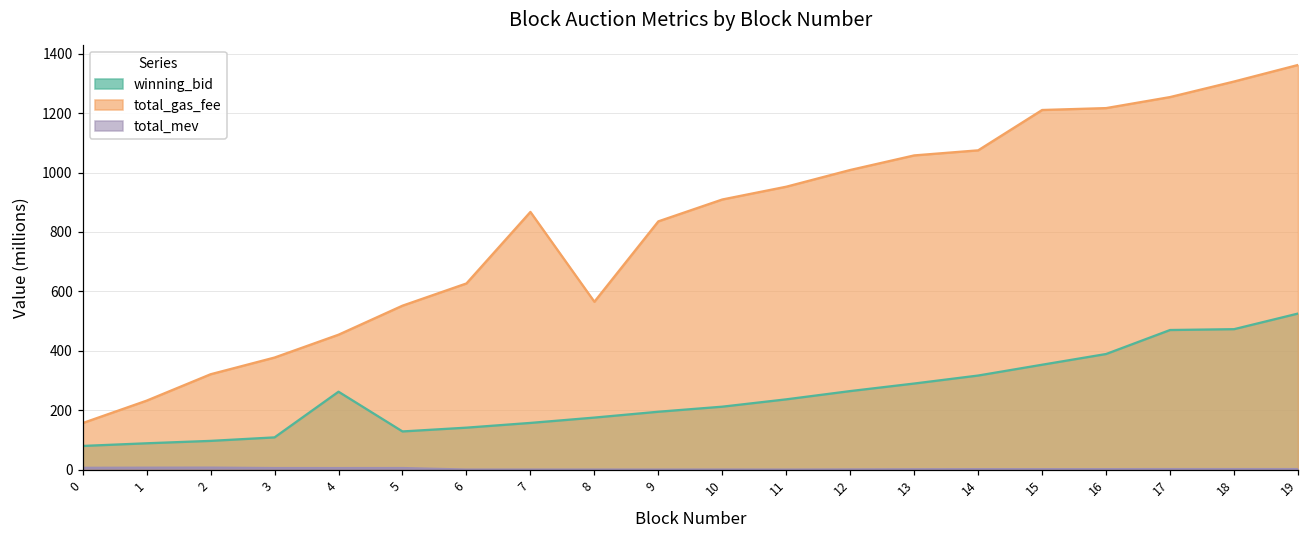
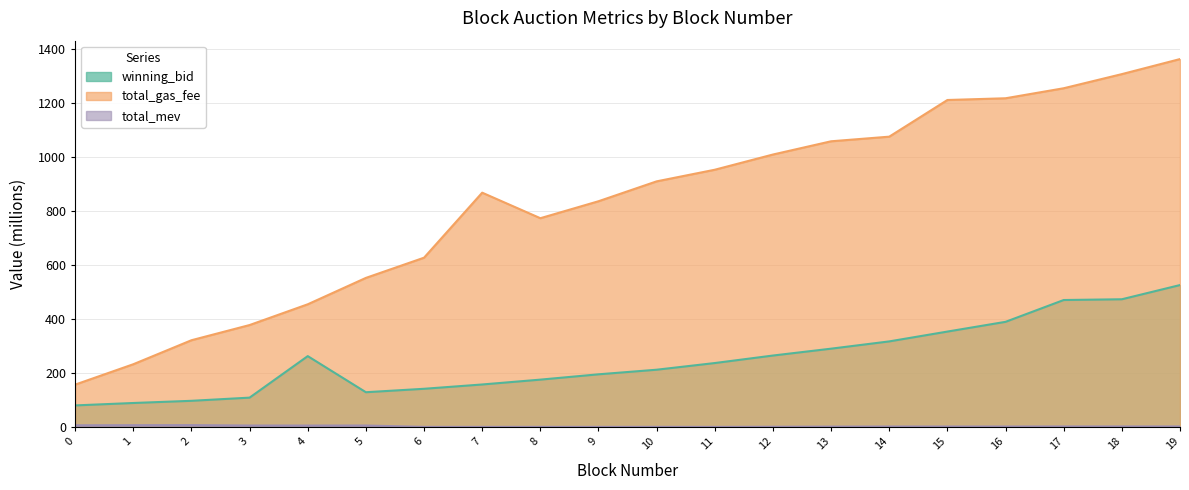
total_gas_fee, 8: 570 -> 770
